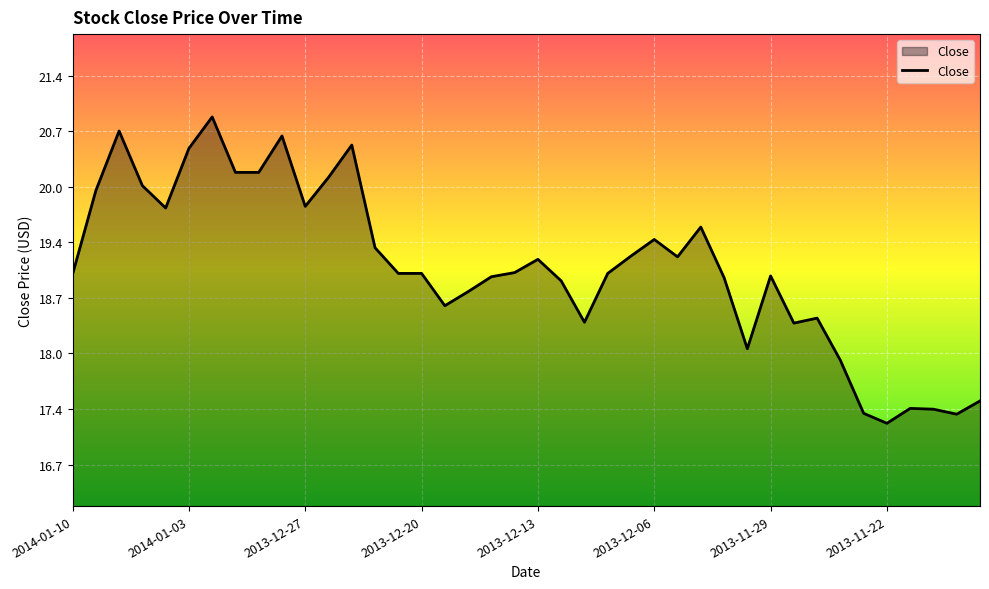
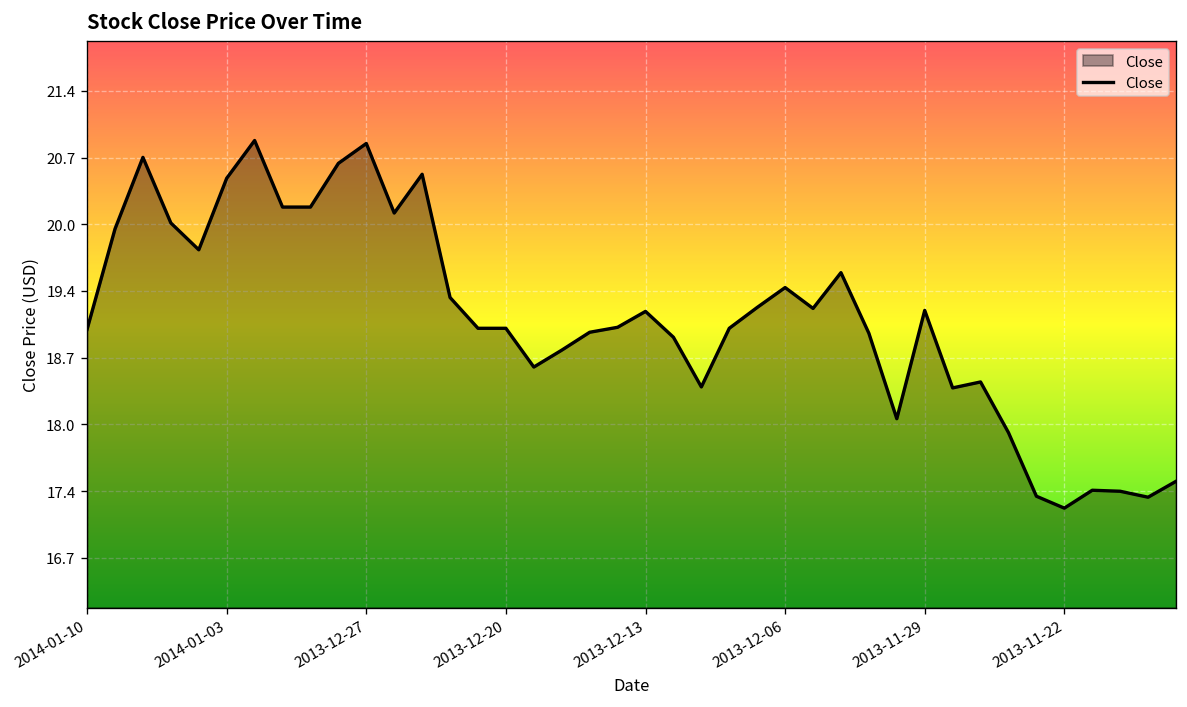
2013-12-27: 19.8 -> 20.9
2013-11-29: 19.0 -> 19.2
